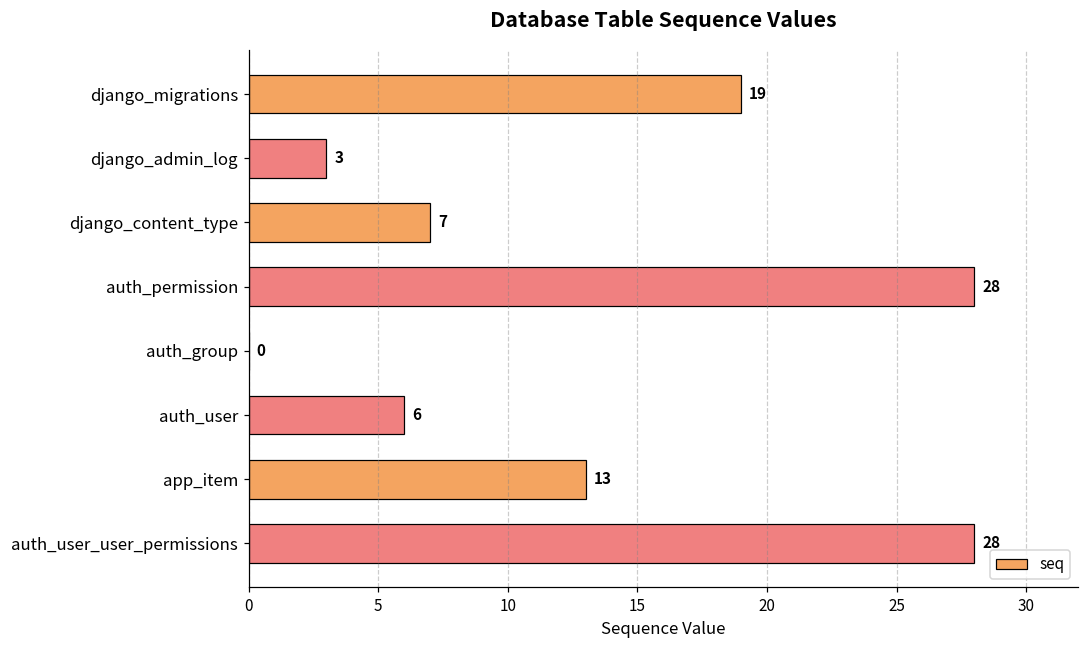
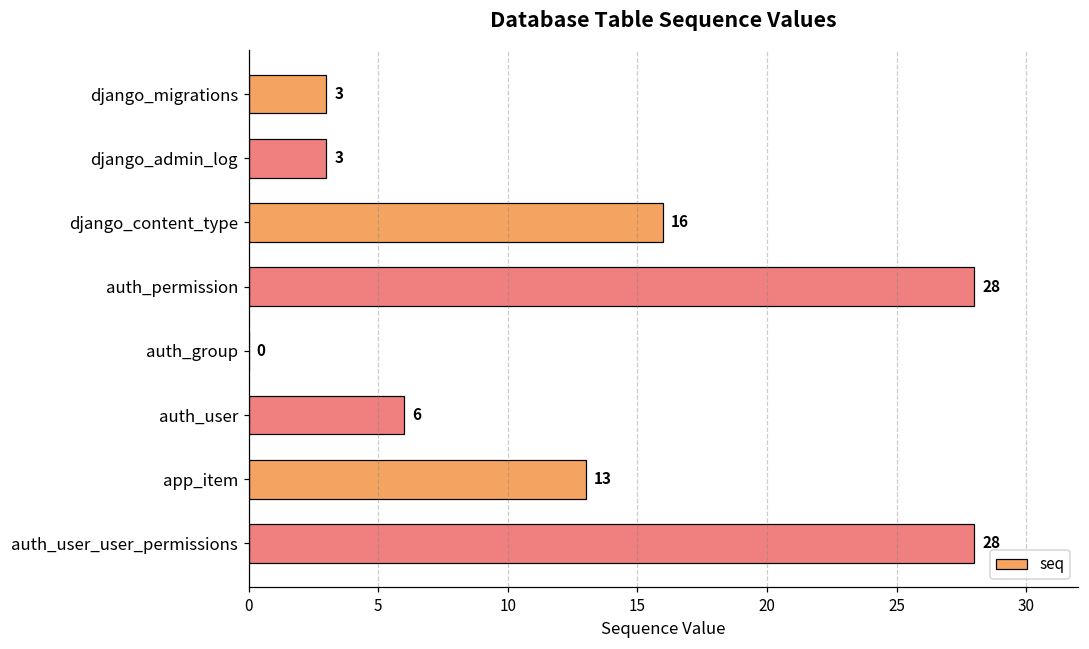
django_migrations: 19 -> 3
django_content_type: 7 -> 16
